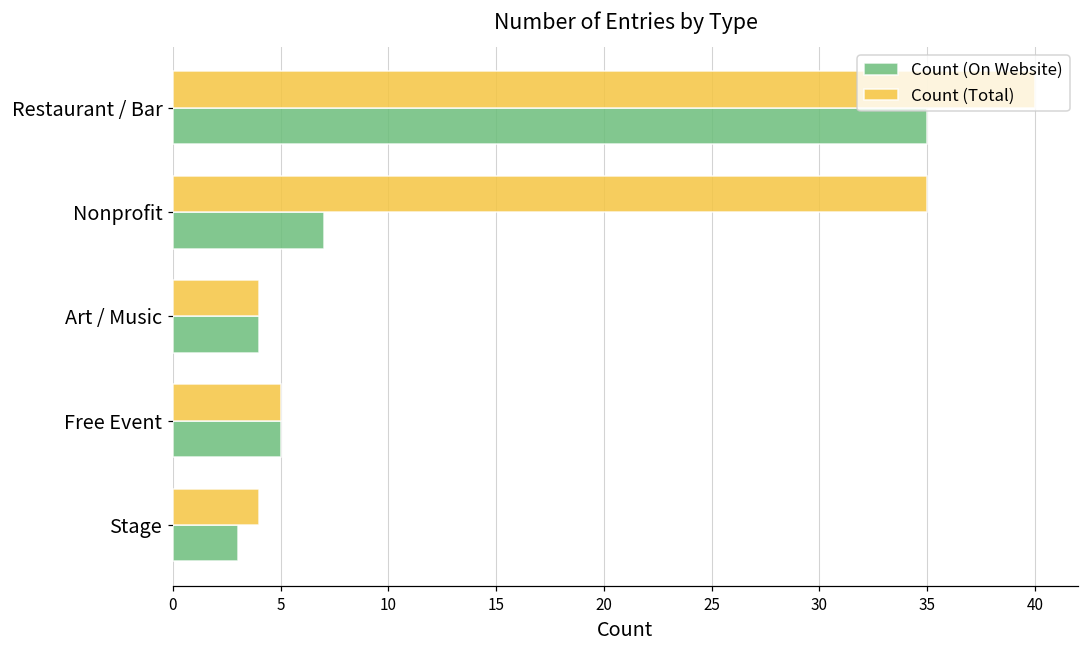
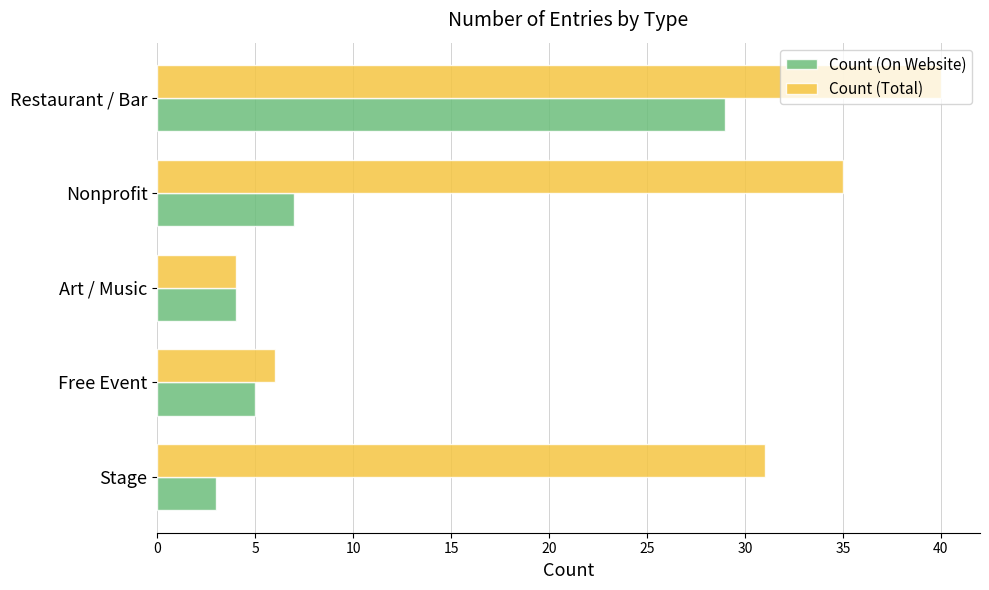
Count (On Website), Restaurant / Bar: 35 -> 29
Count (Total), Free Event: 5 -> 6
Count (Total), Stage: 4 -> 31
